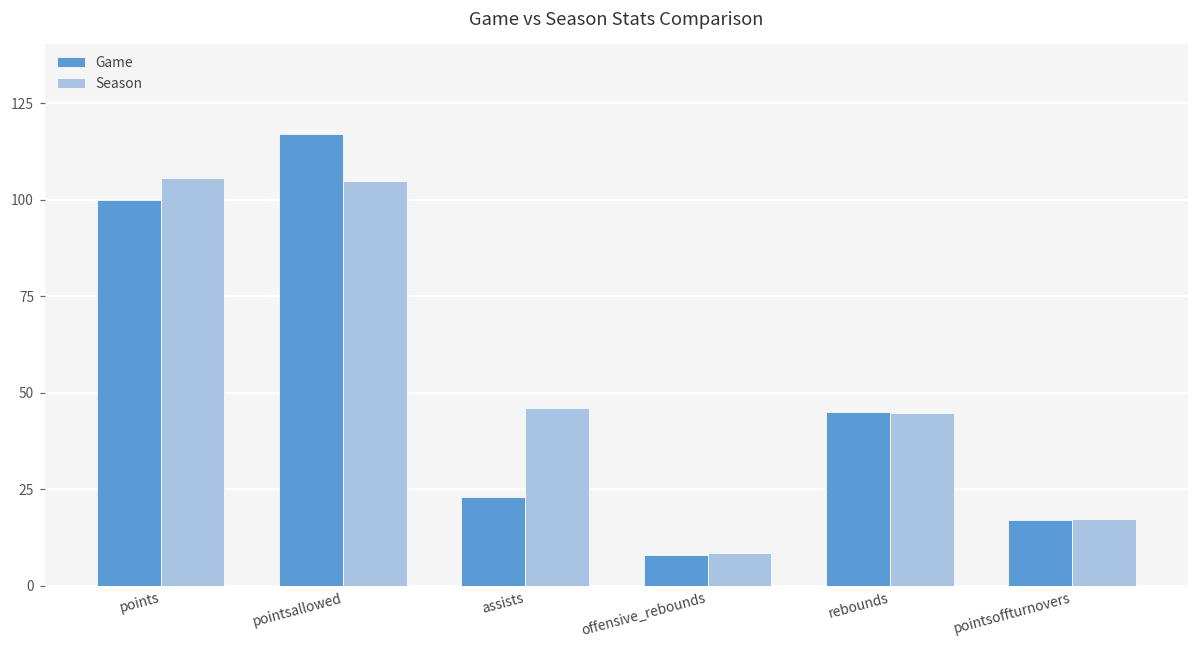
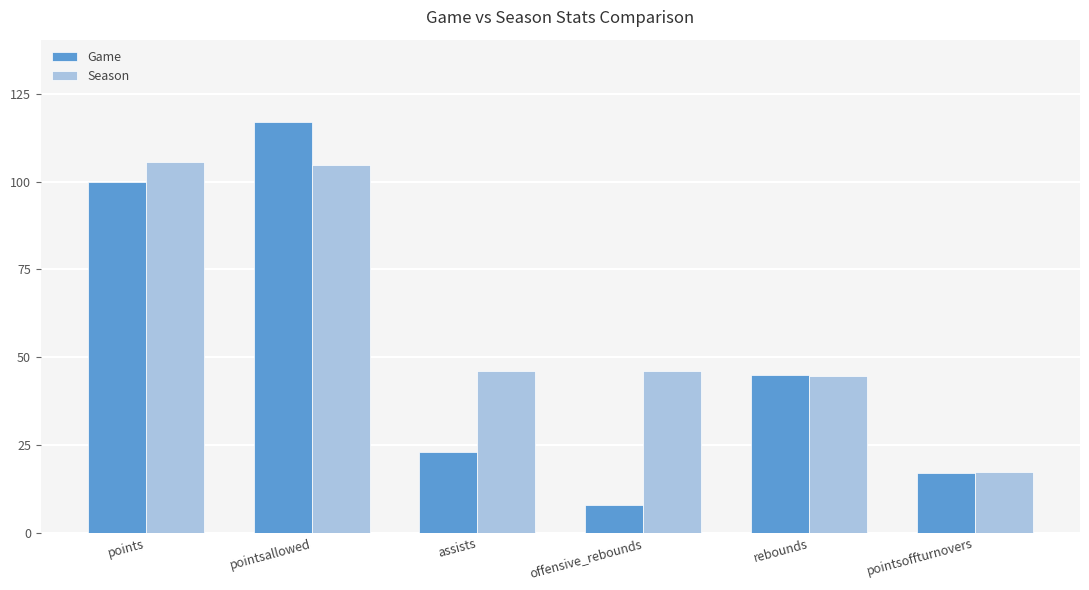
Season, offensive_rebounds: 9 -> 46
